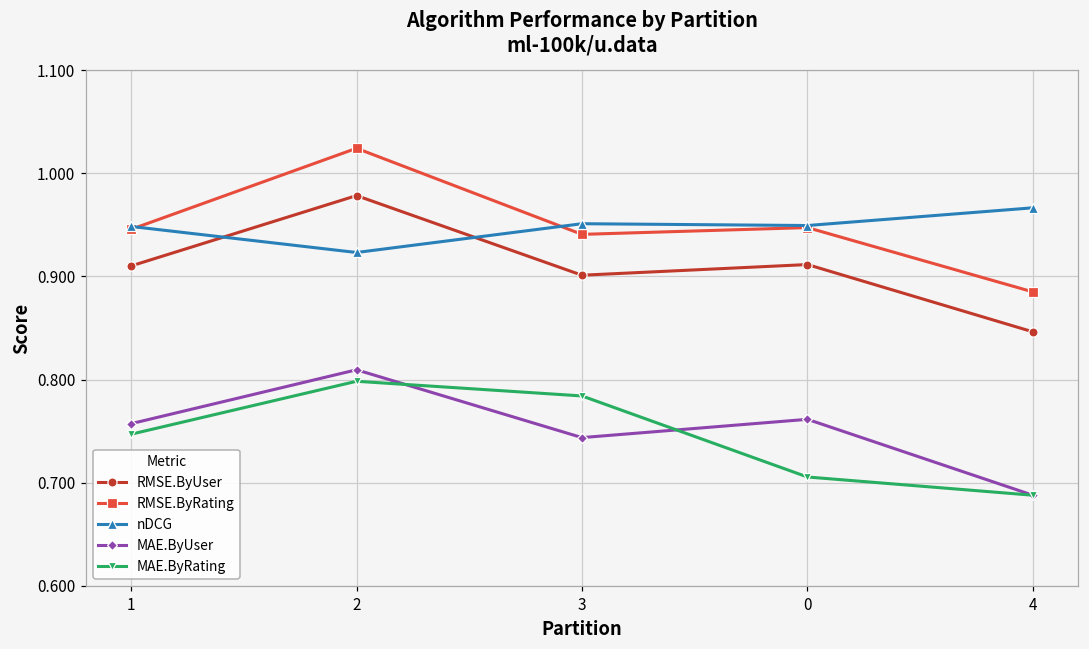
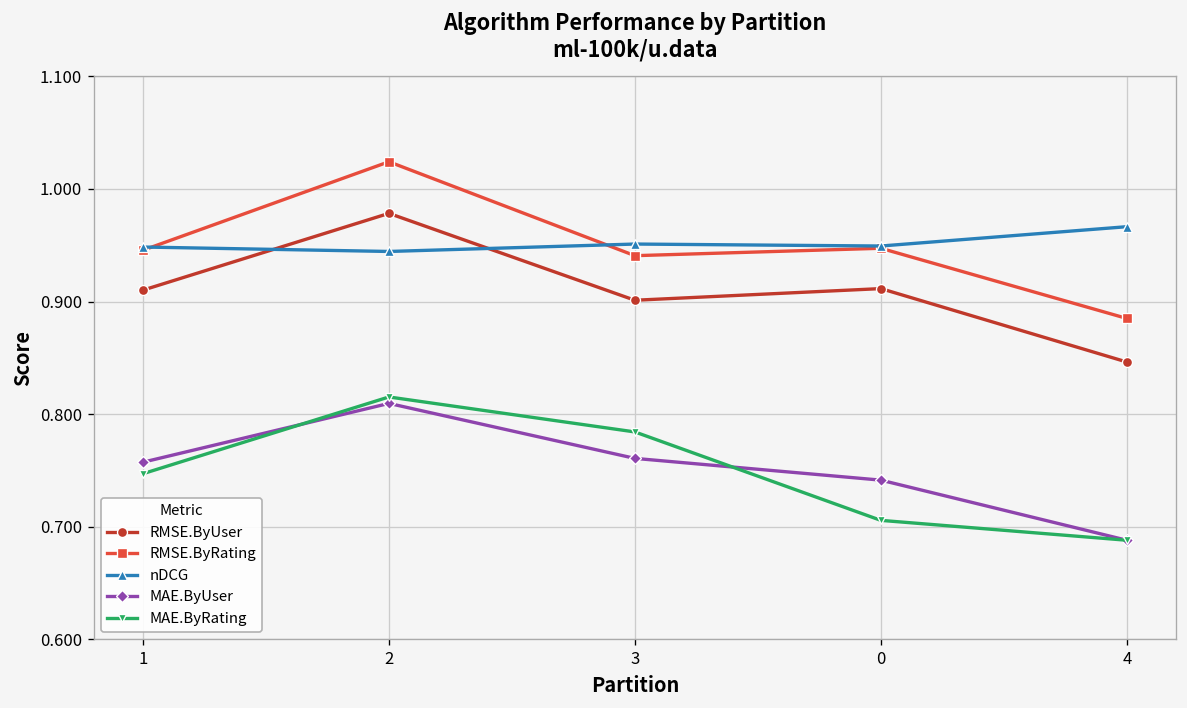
nDCG, 2: 0.92 -> 0.94
MAE.ByRating, 2: 0.80 -> 0.82
MAE.ByUser, 3: 0.74 -> 0.76
MAE.ByUser, 0: 0.76 -> 0.74
